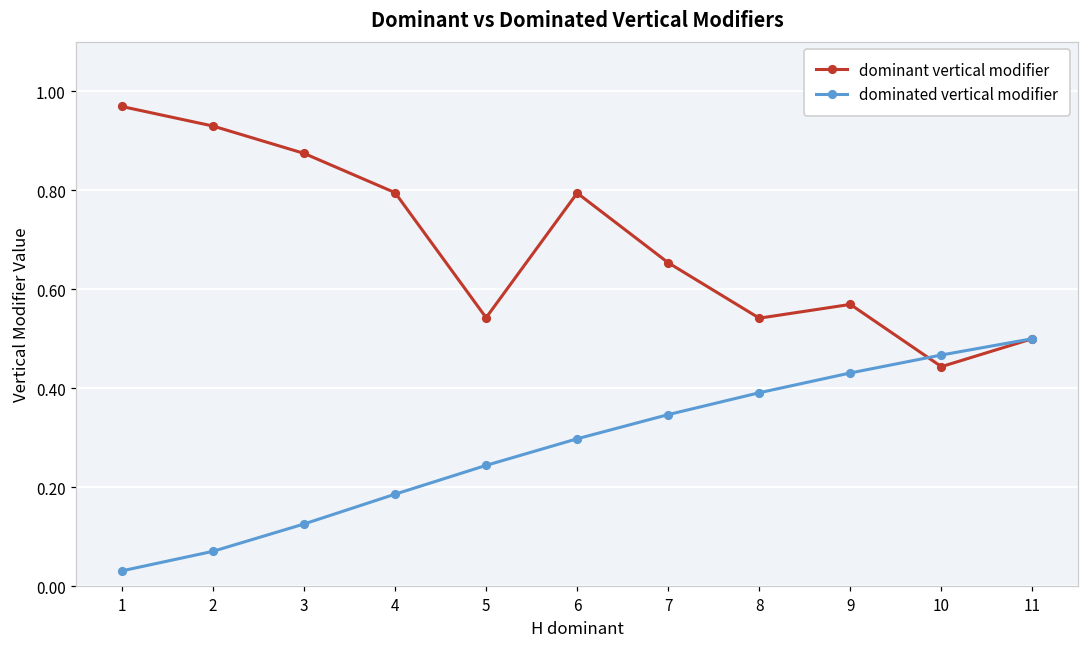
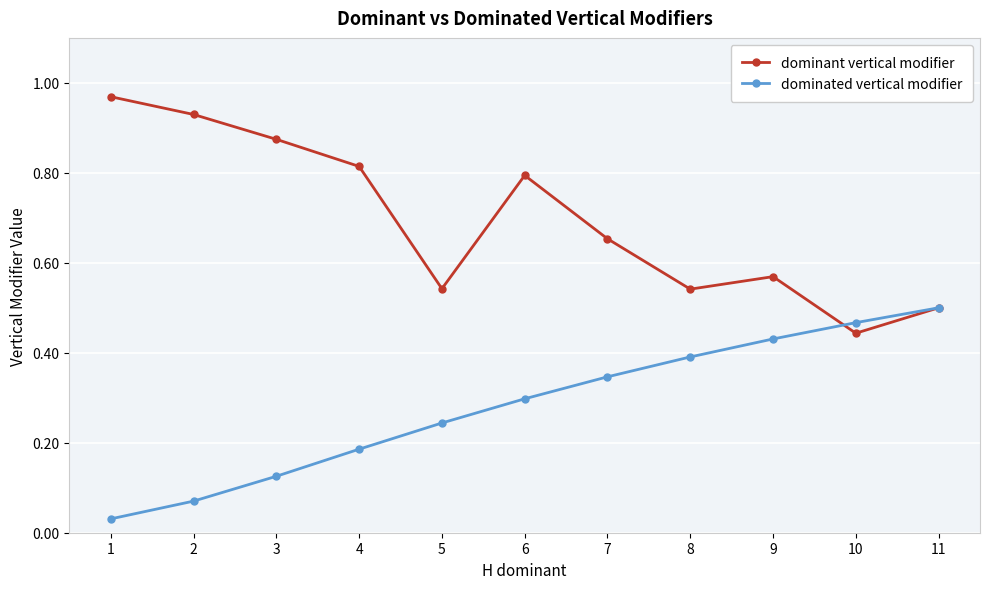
dominant vertical modifier, 4: 0.80 -> 0.81
